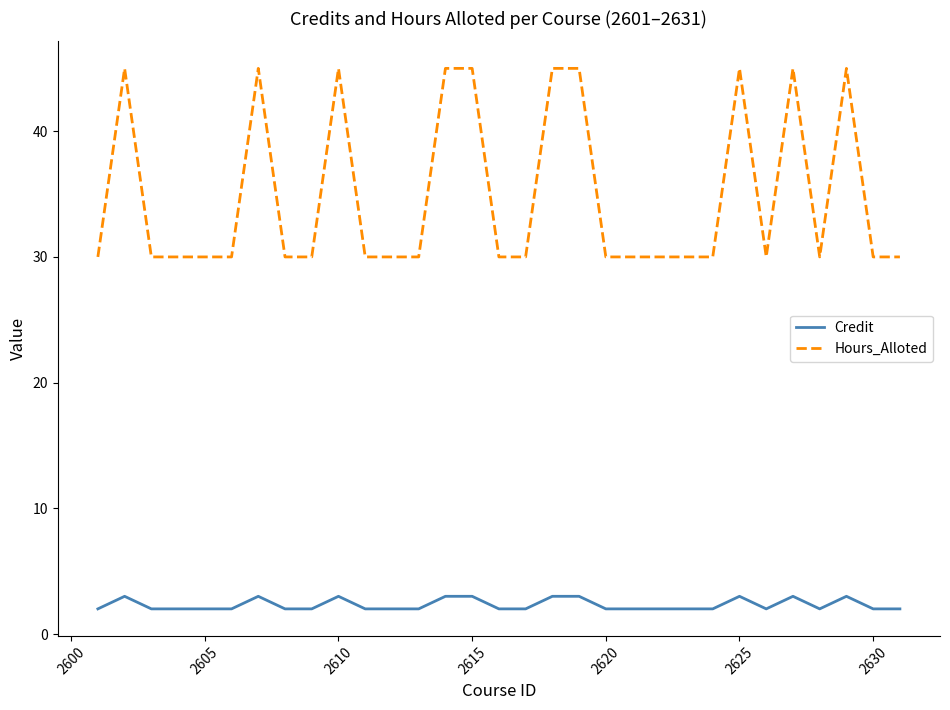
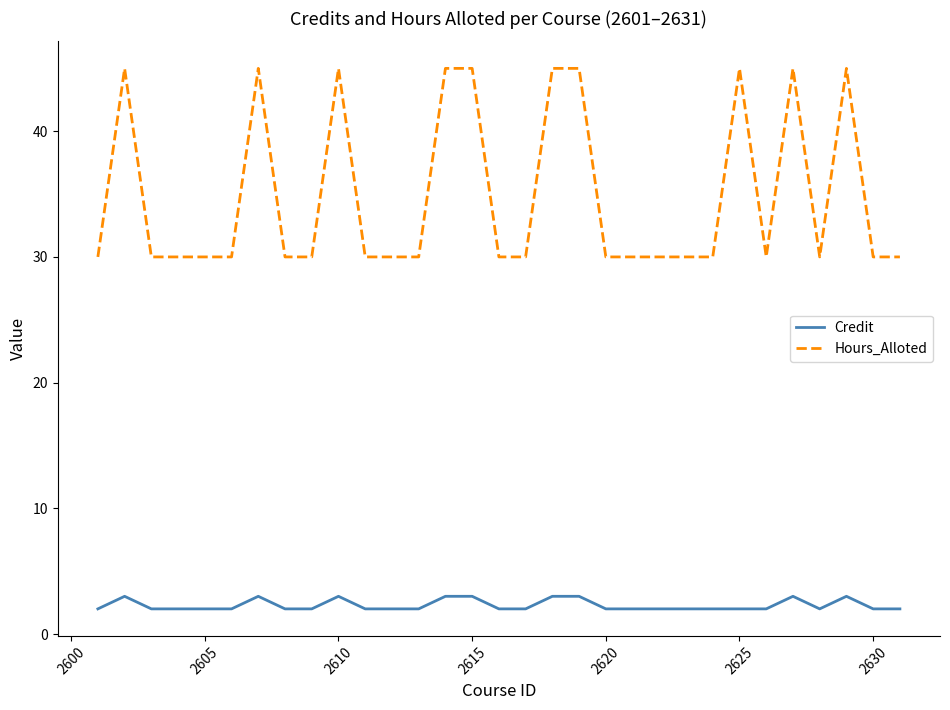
Credit, 2625: 3 -> 2
